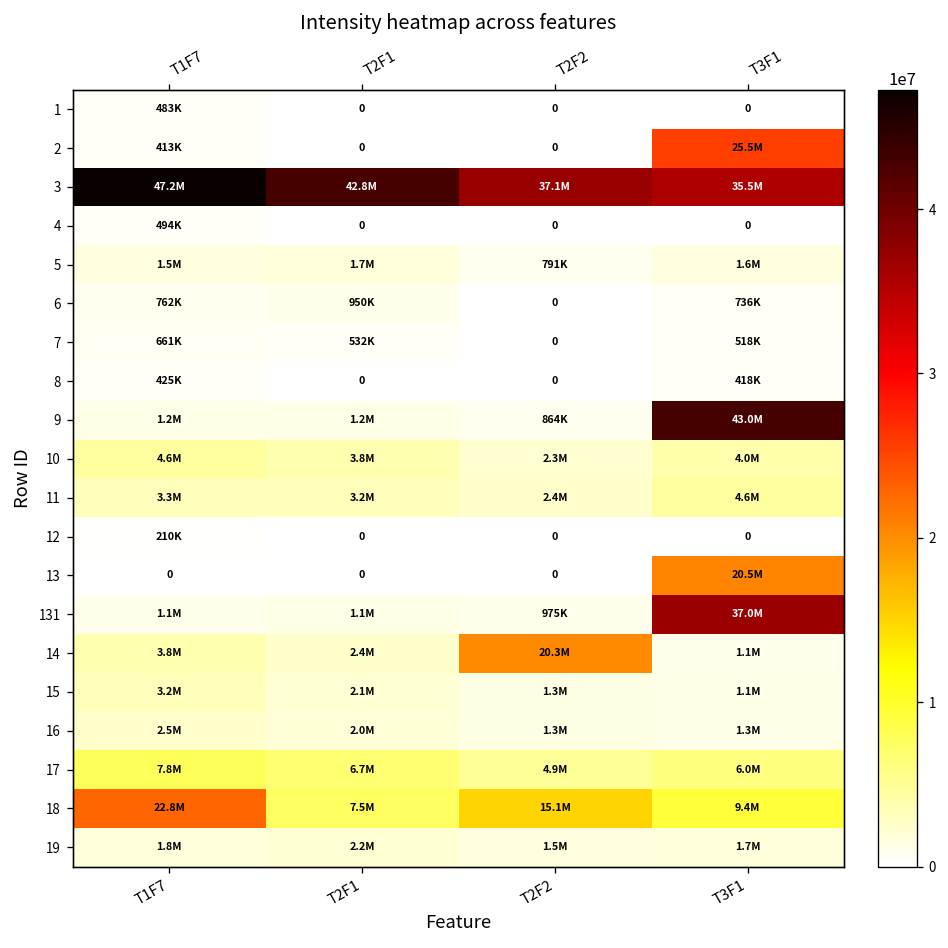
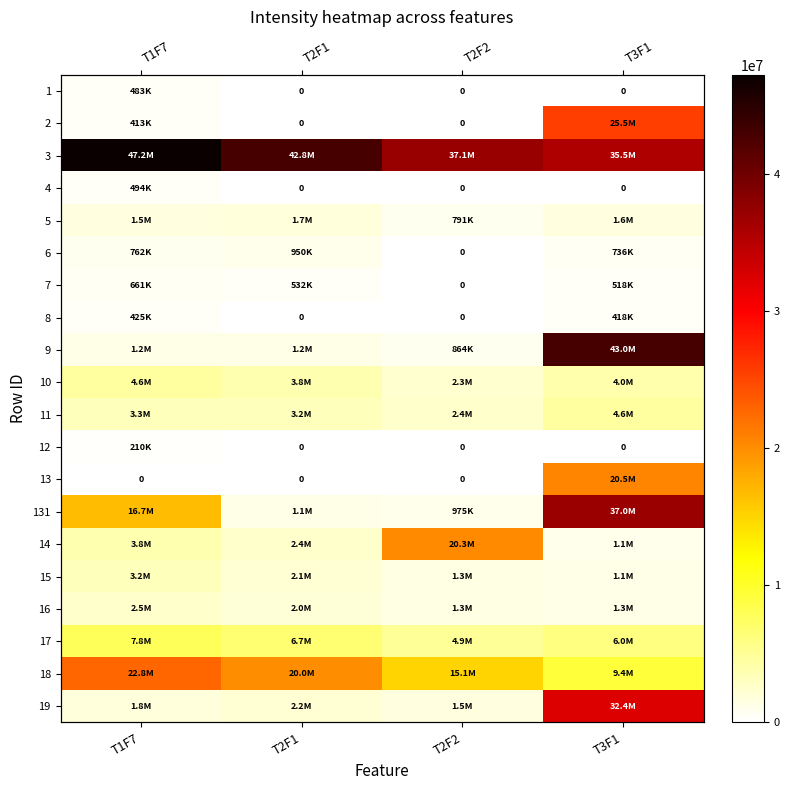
131, T1F7: 1.1M -> 16.7M
18, T2F1: 7.5M -> 20.0M
19, T3F1: 1.7M -> 32.4M
